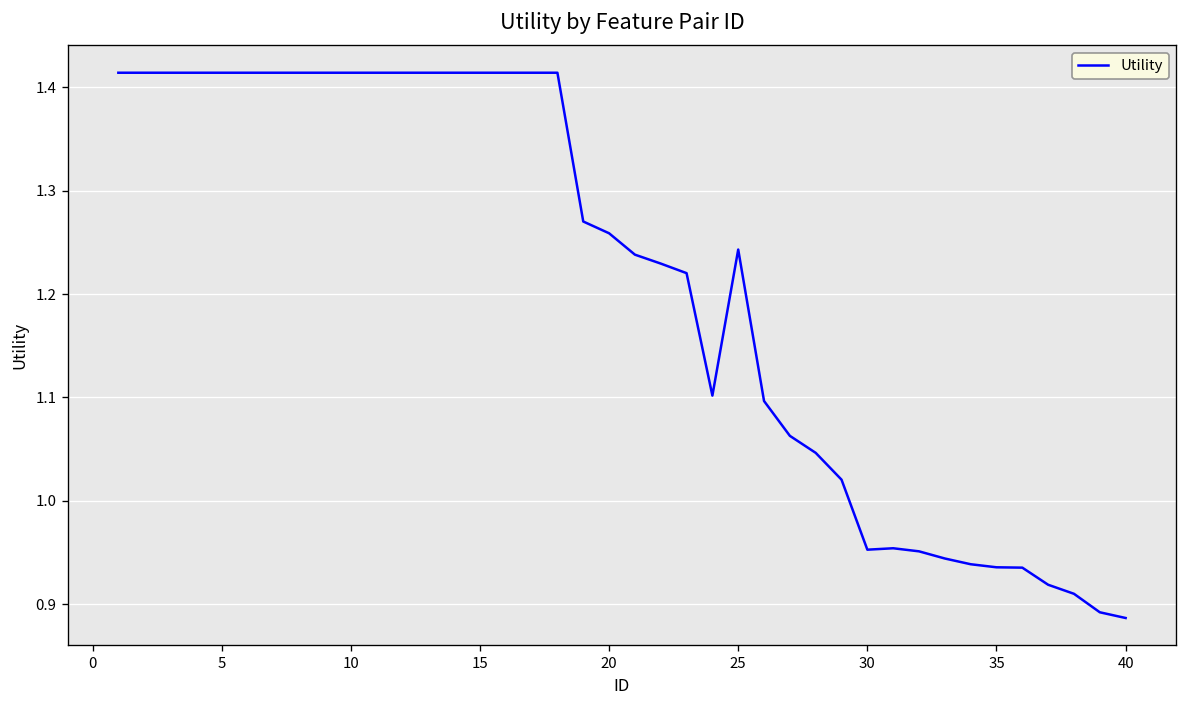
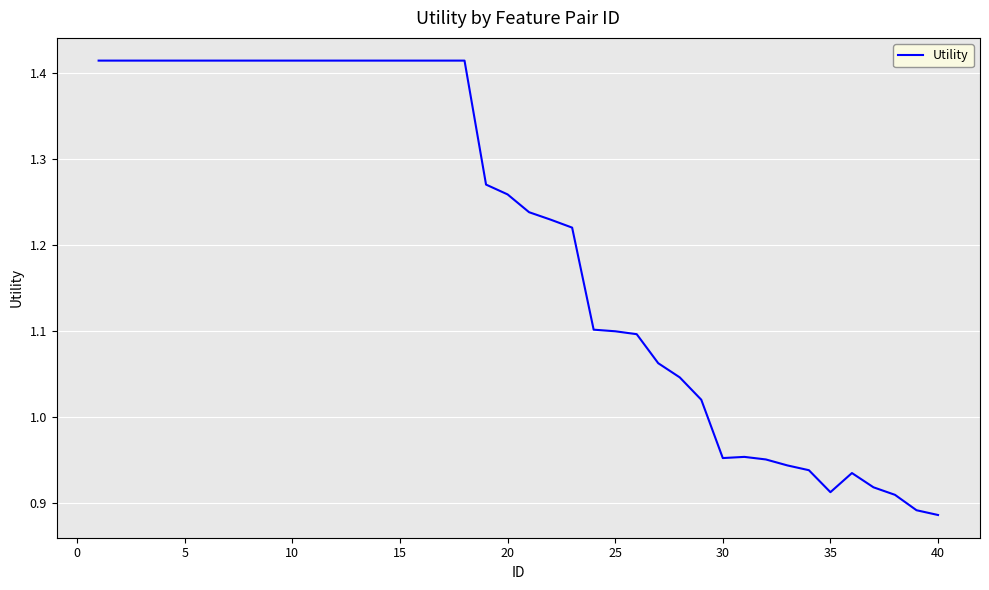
25: 1.24 -> 1.10
35: 0.94 -> 0.91
